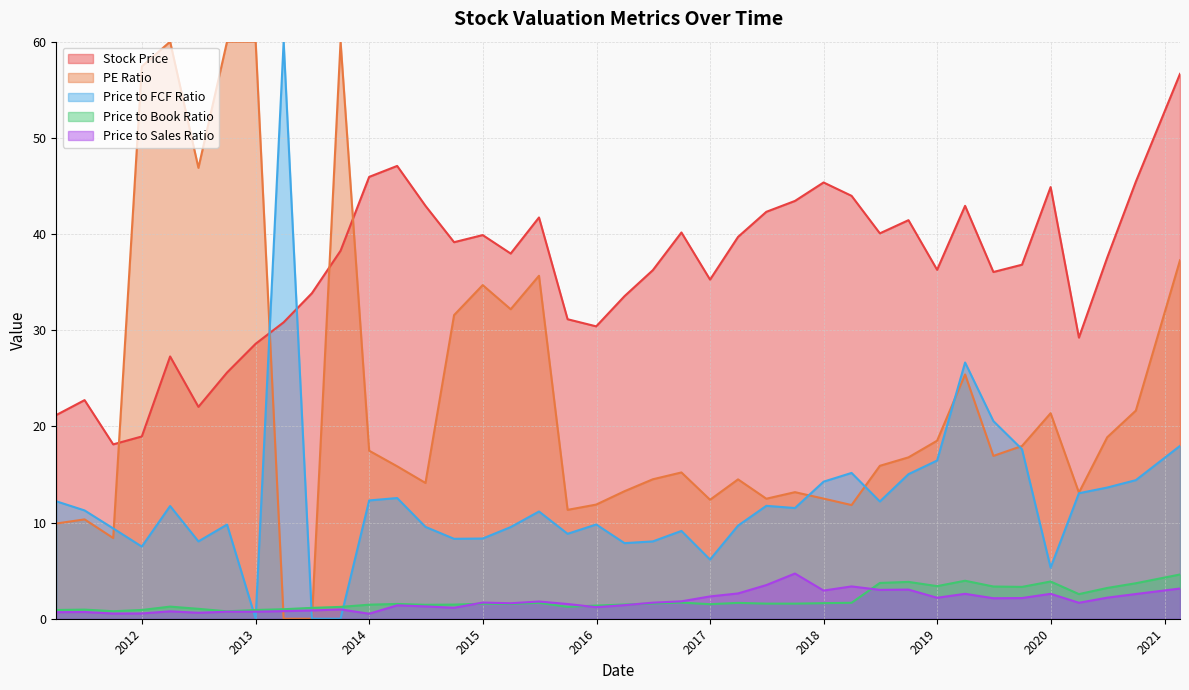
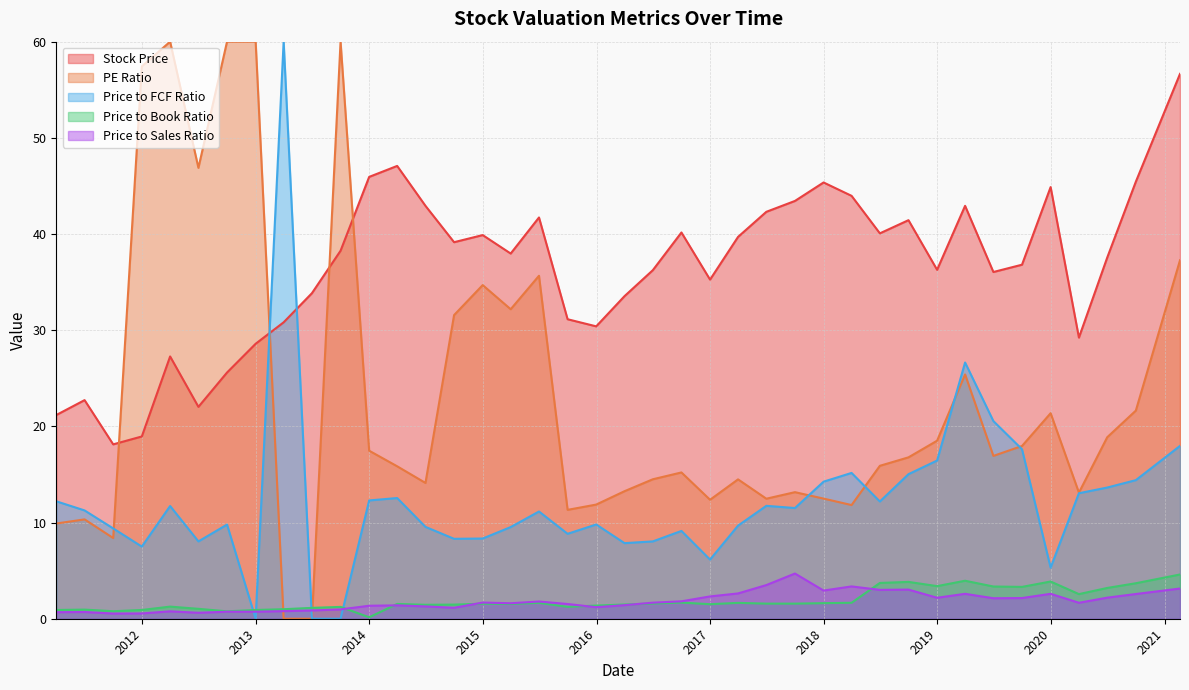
Price to Book Ratio, 2014: 1 -> 0
Price to Sales Ratio, 2014: 0.5 -> 1.4
